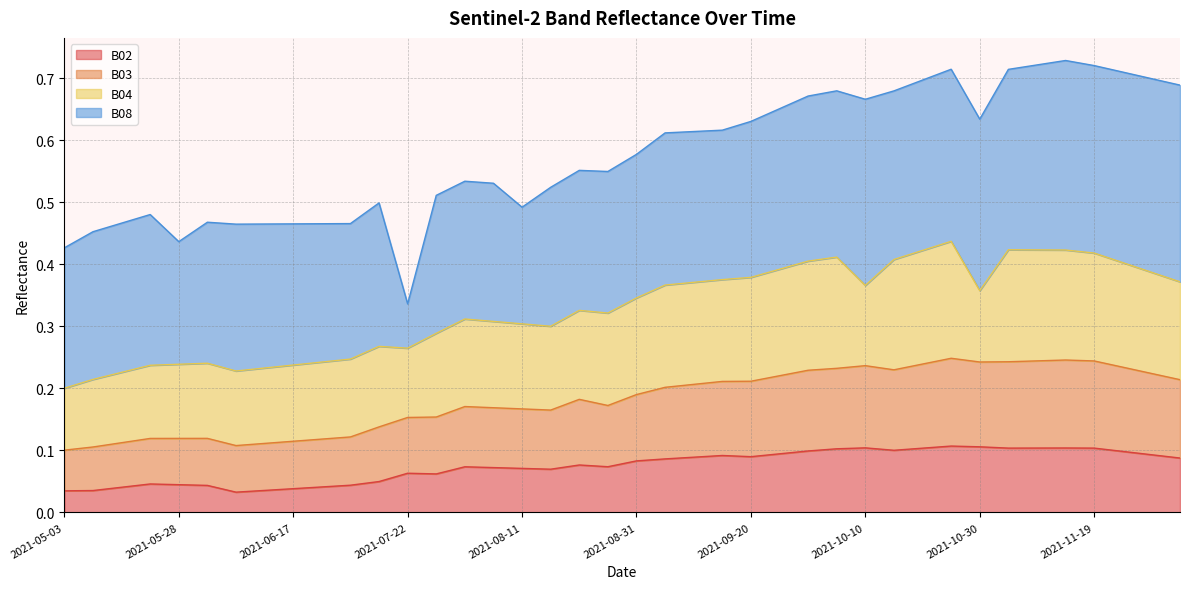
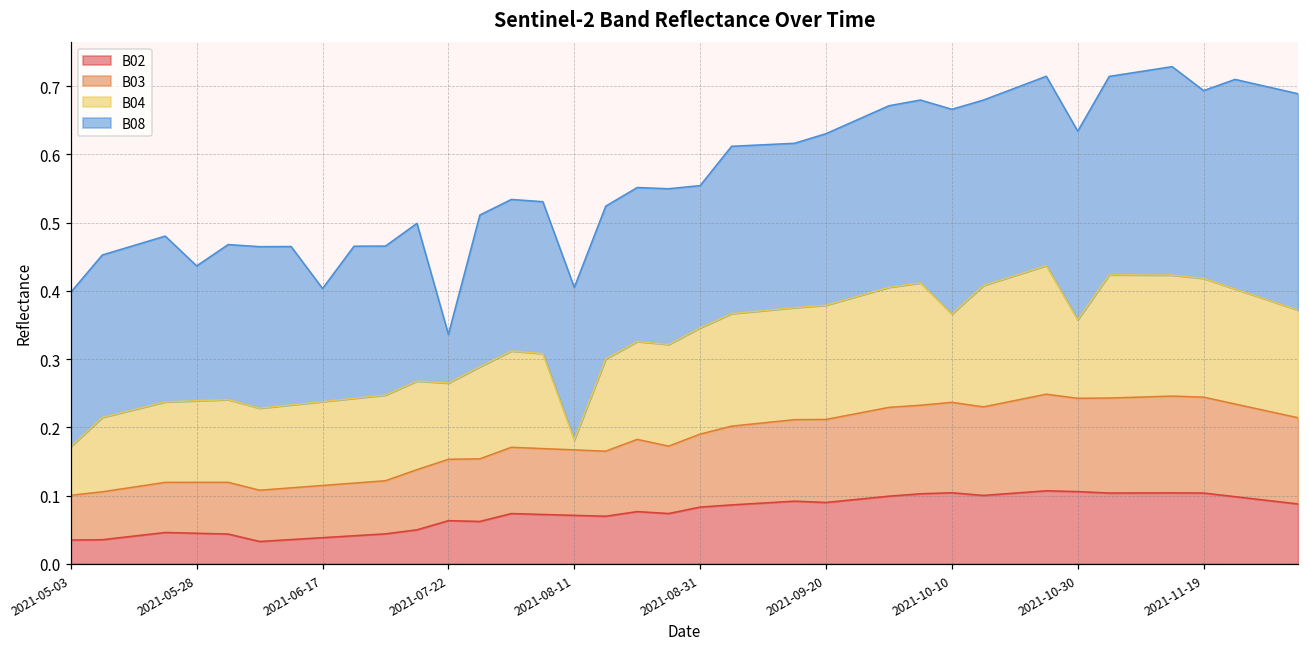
B04, 2021-05-03: 0.10 -> 0.07
B08, 2021-06-17: 0.23 -> 0.17
B04, 2021-08-11: 0.14 -> 0.01
B08, 2021-08-11: 0.19 -> 0.22
B08, 2021-08-31: 0.23 -> 0.21
B08, 2021-11-19: 0.30 -> 0.28
